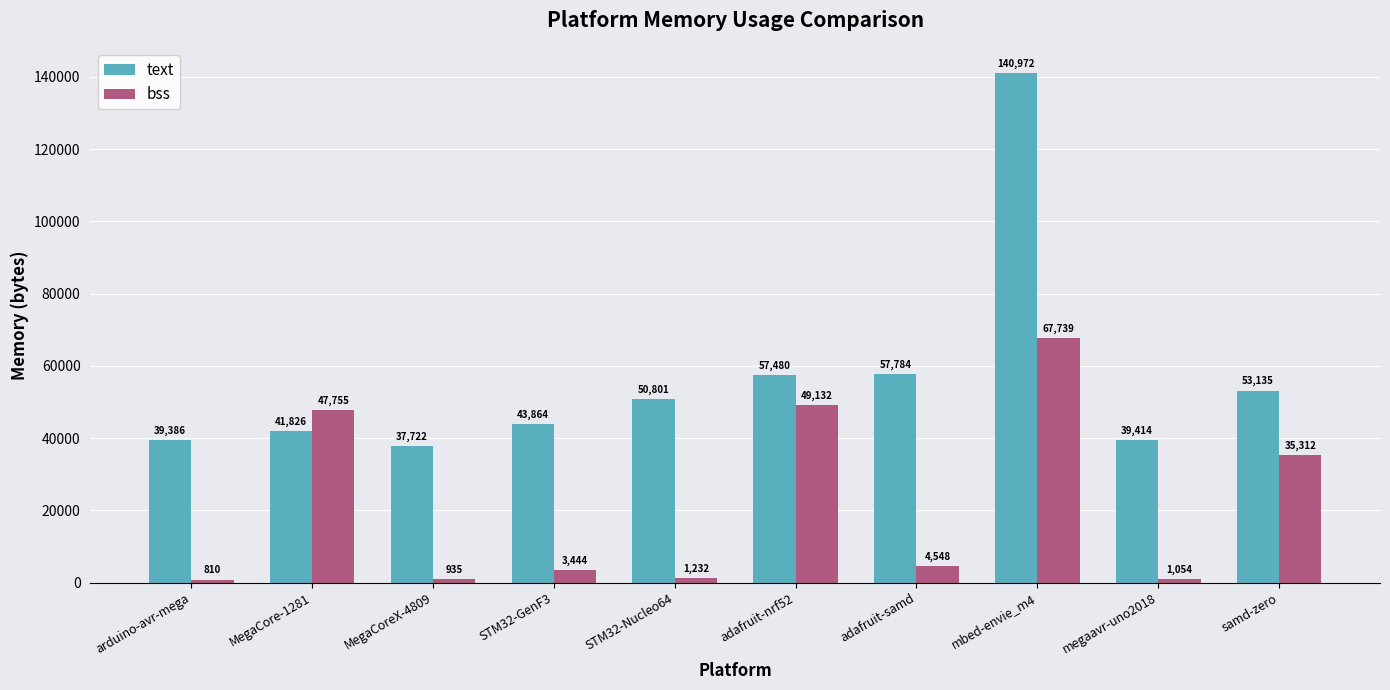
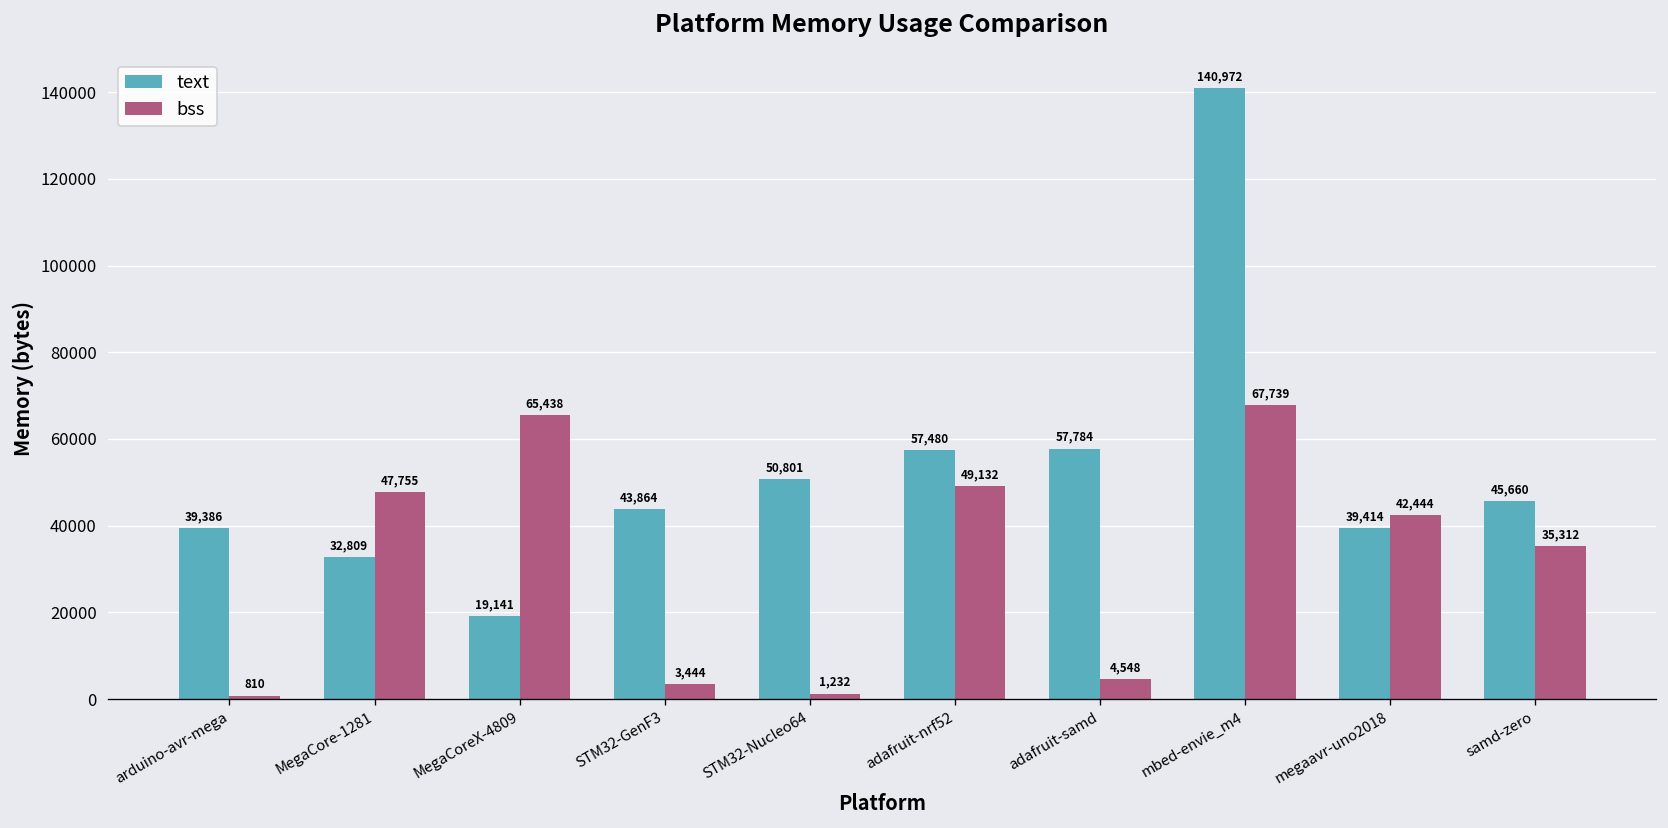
text, MegaCore-1281: 41,826 -> 32,809
text, MegaCoreX-4809: 37,722 -> 19,141
bss, MegaCoreX-4809: 935 -> 65,438
bss, megaavr-uno2018: 1,054 -> 42,444
text, samd-zero: 53,135 -> 45,660
